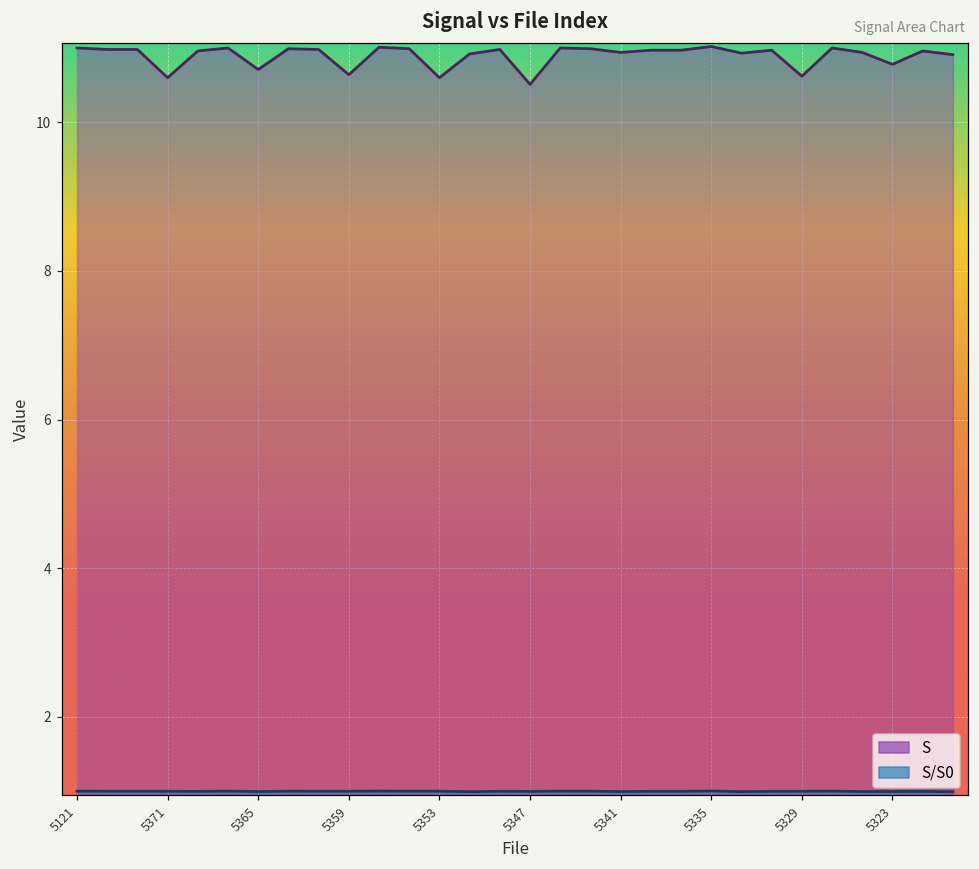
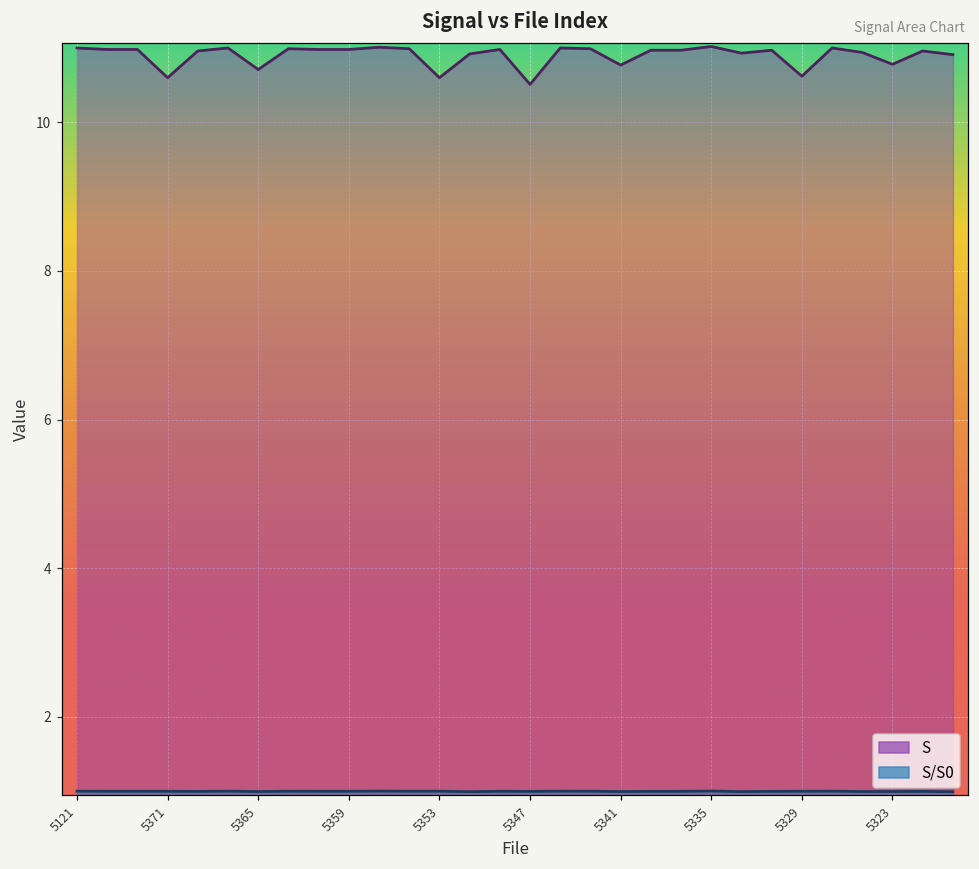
S, 5359: 10.6 -> 11.0
S, 5341: 10.9 -> 10.8
